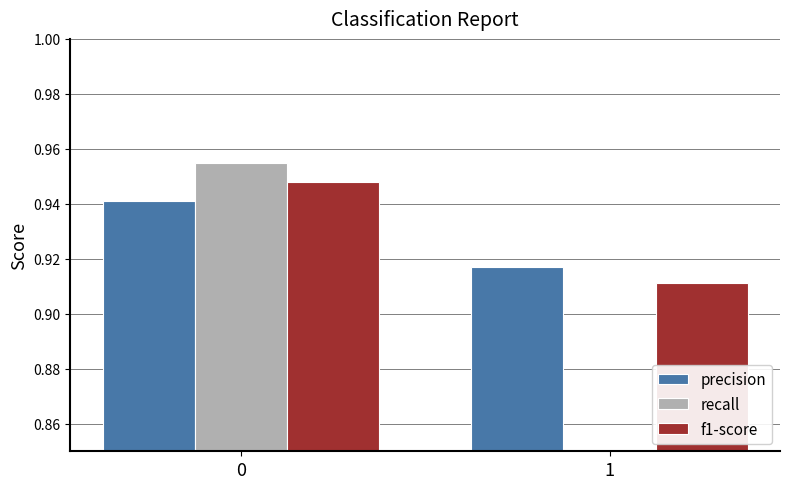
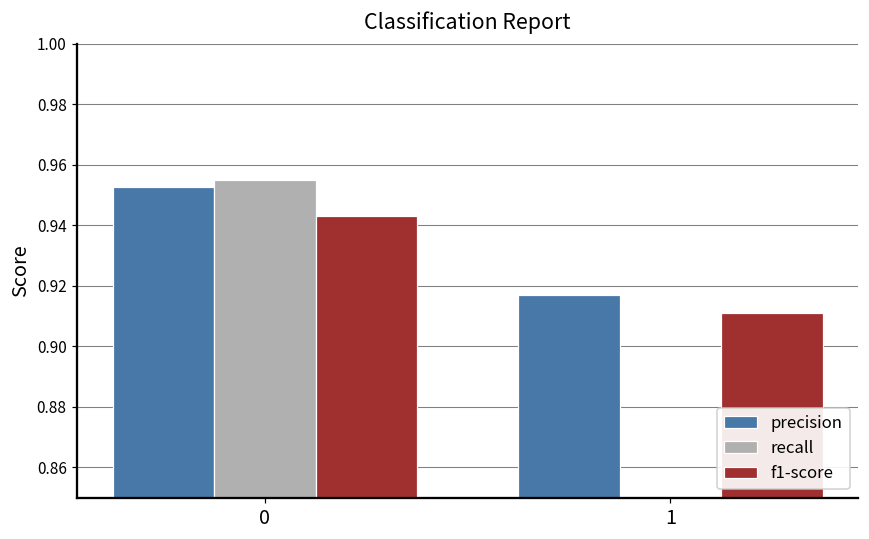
precision, 0: 0.941 -> 0.953
f1-score, 0: 0.948 -> 0.943
